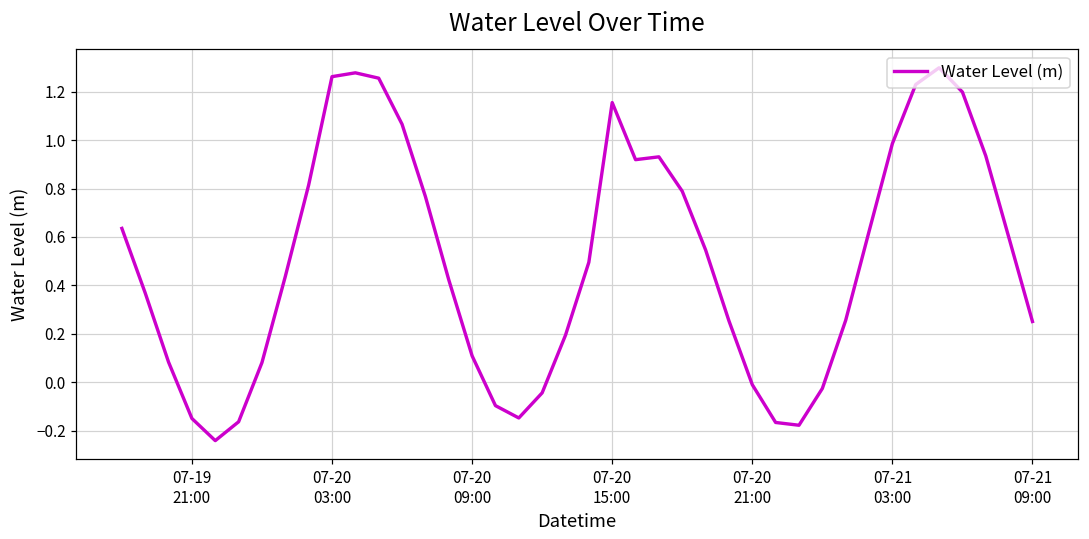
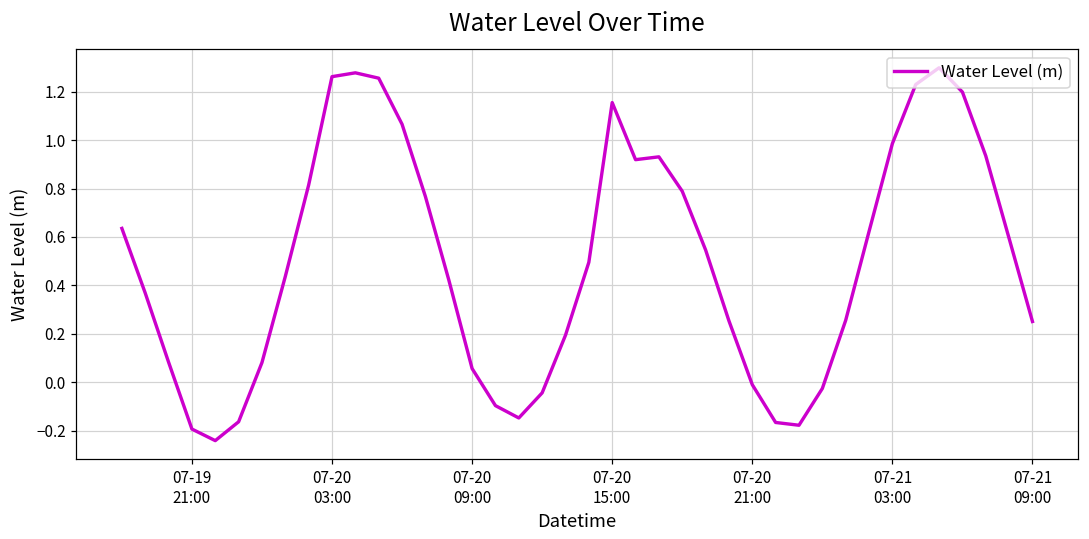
07-19 21:00: -0.15 -> -0.19
07-20 09:00: 0.11 -> 0.06
